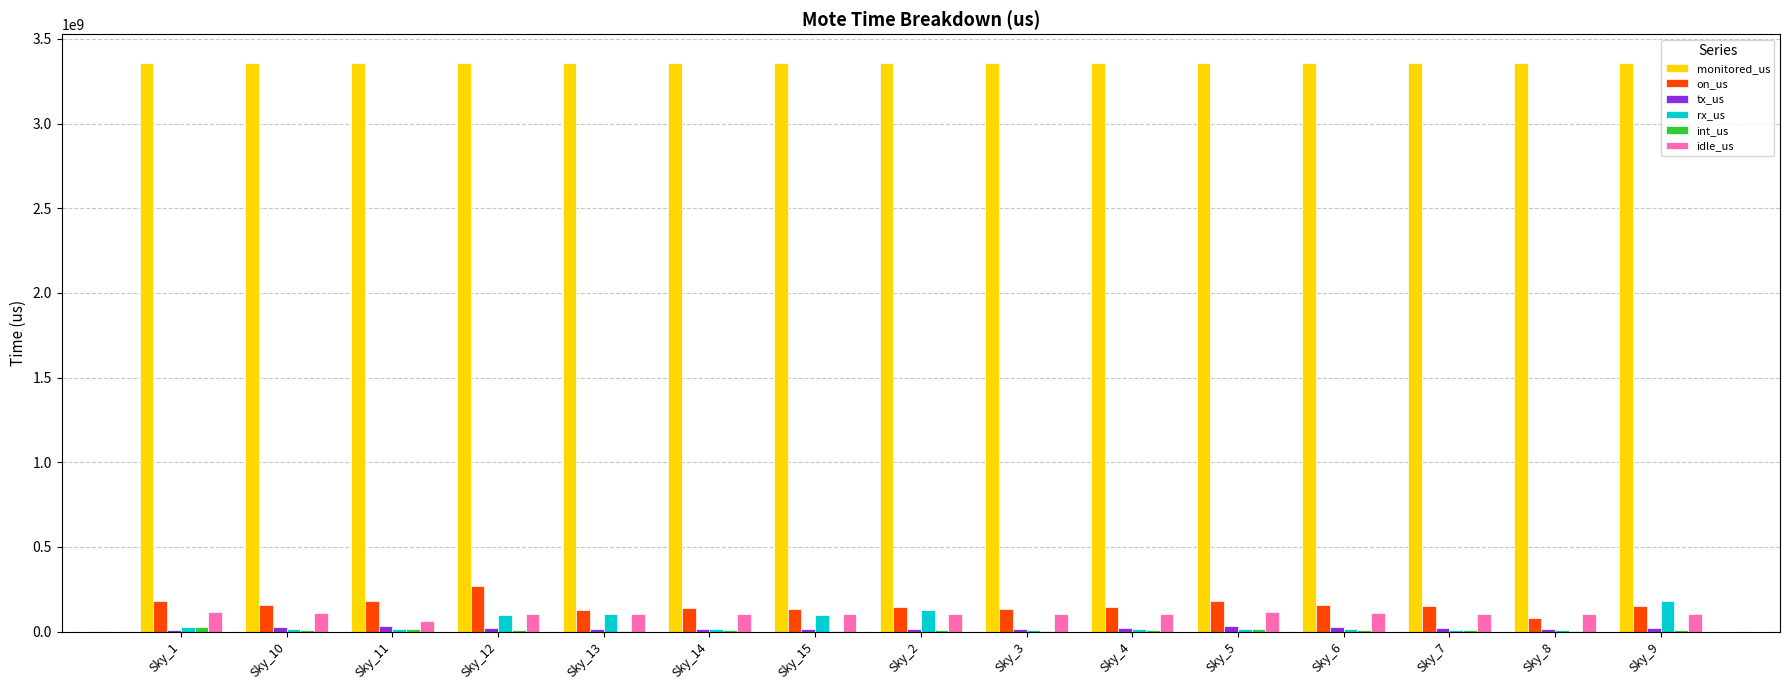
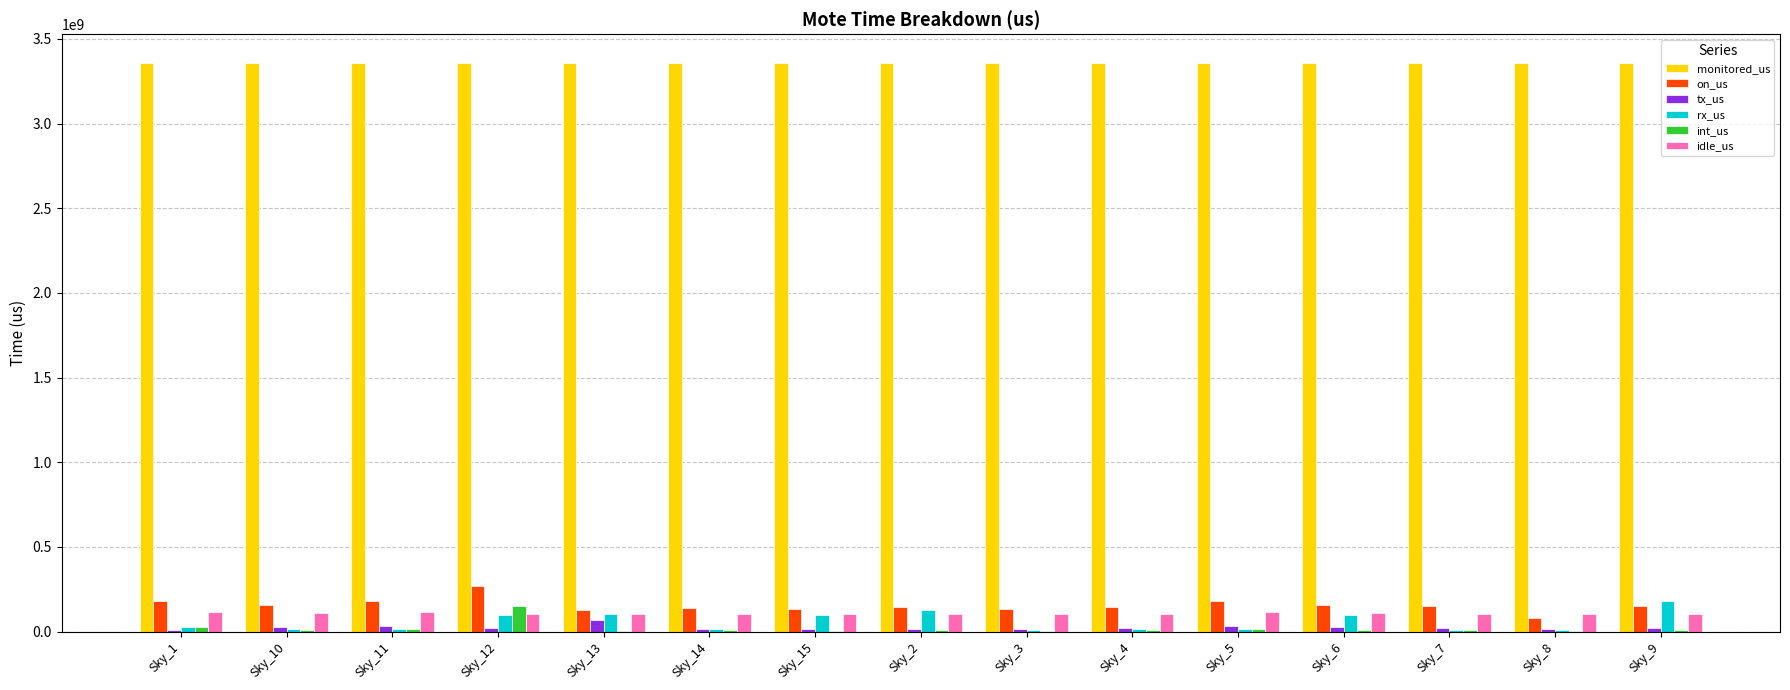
idle_us, Sky_11: 60000000 -> 120000000
int_us, Sky_12: 10000000 -> 150000000
tx_us, Sky_13: 10000000 -> 70000000
rx_us, Sky_6: 10000000 -> 100000000
